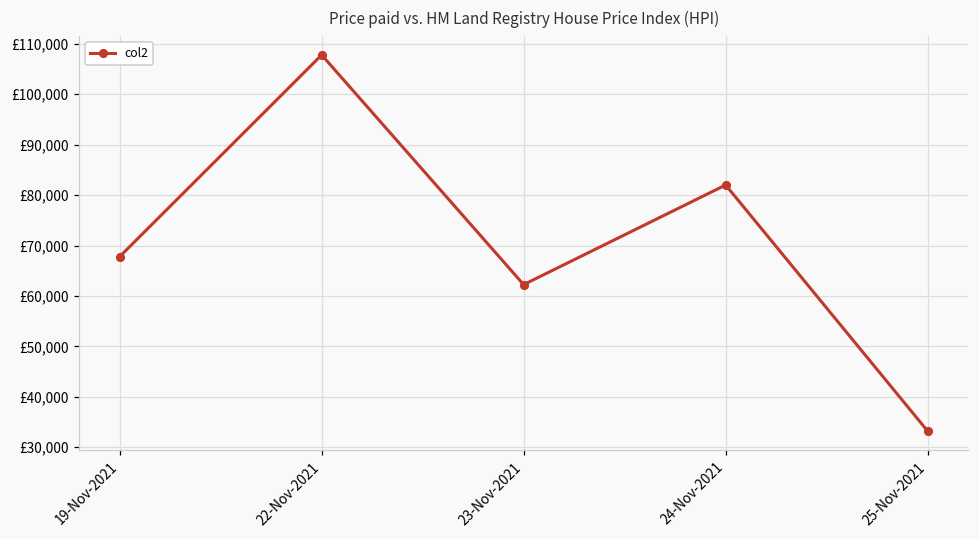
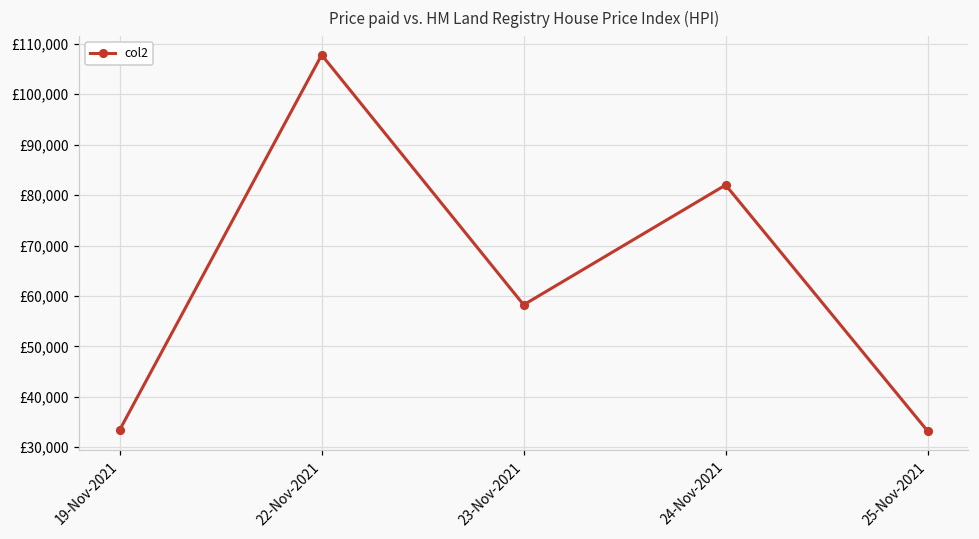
19-Nov-2021: £68,000 -> £33,000
23-Nov-2021: £62,000 -> £58,000
